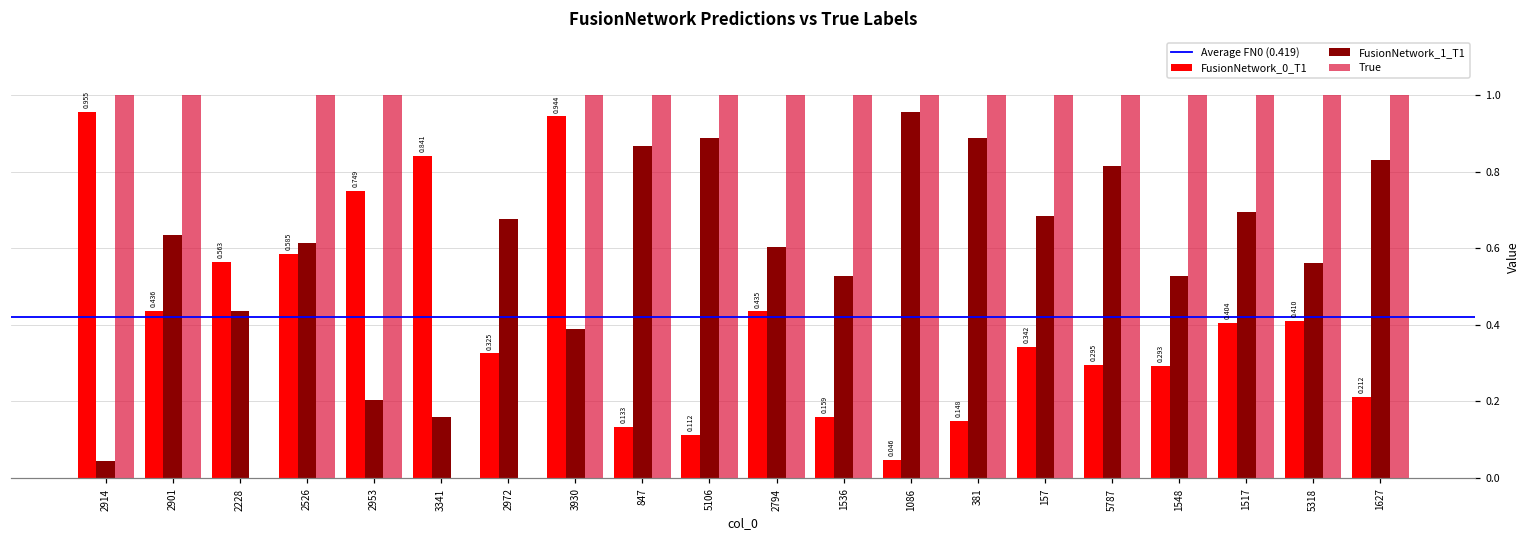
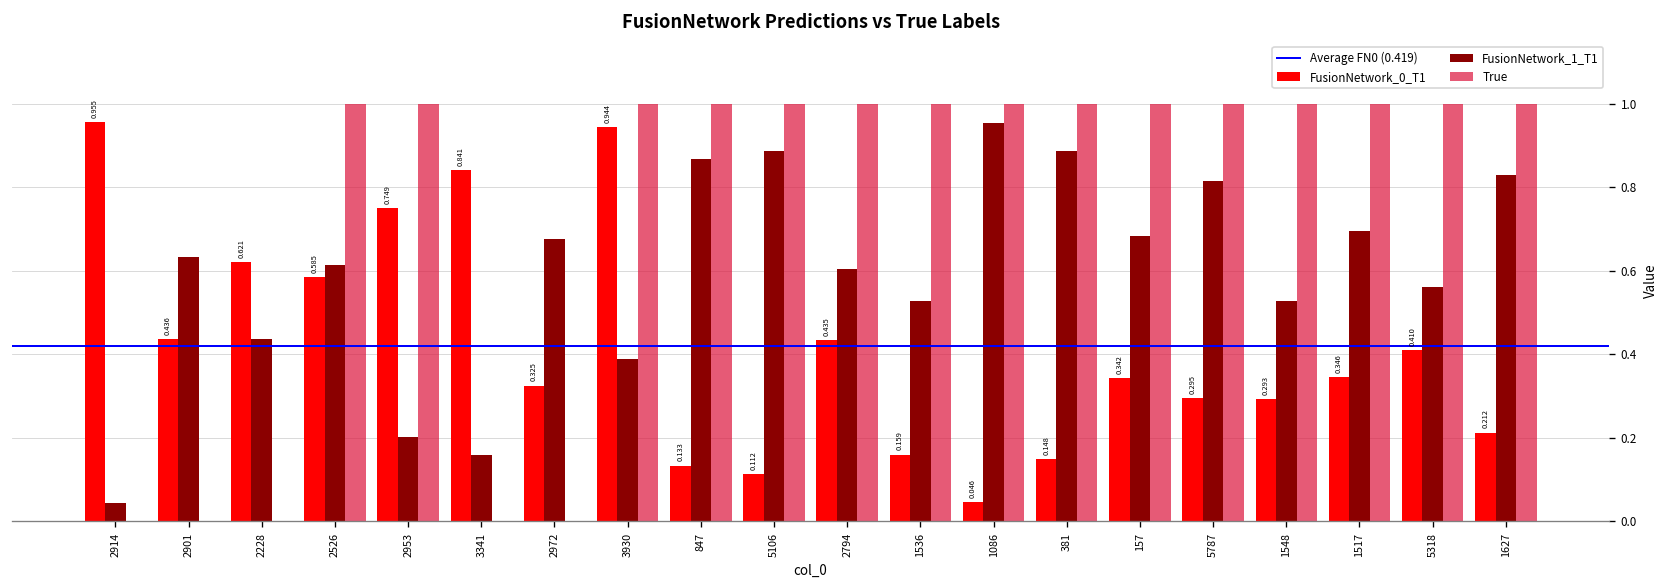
True, 2914: 1 -> 0
True, 2901: 1 -> 0
FusionNetwork_0_T1, 2228: 0.563 -> 0.621
FusionNetwork_0_T1, 1517: 0.404 -> 0.346
